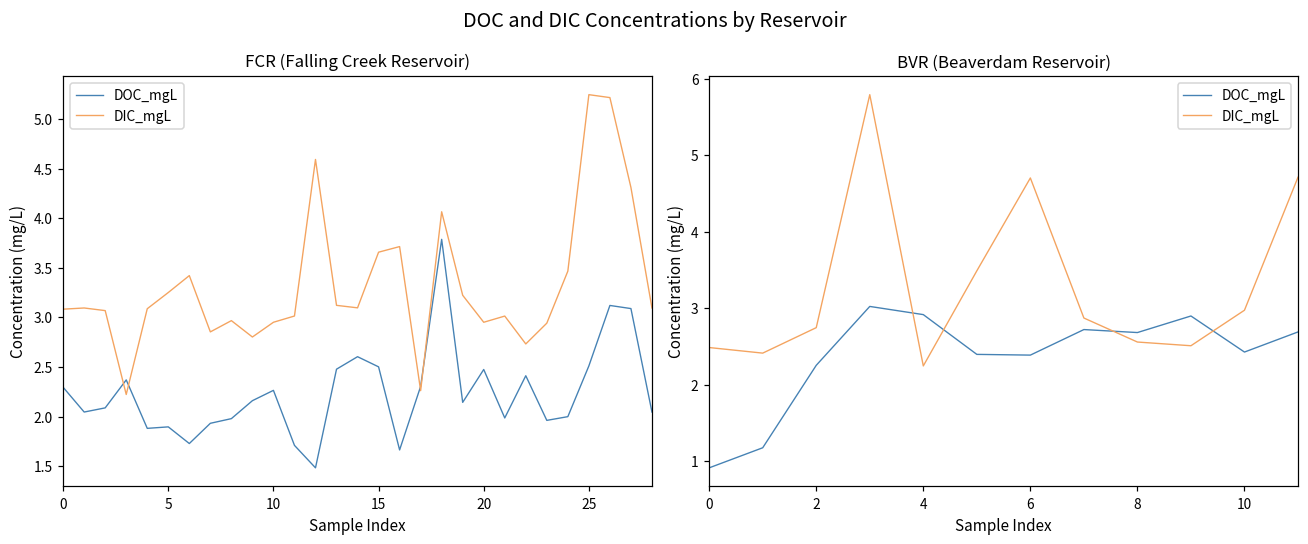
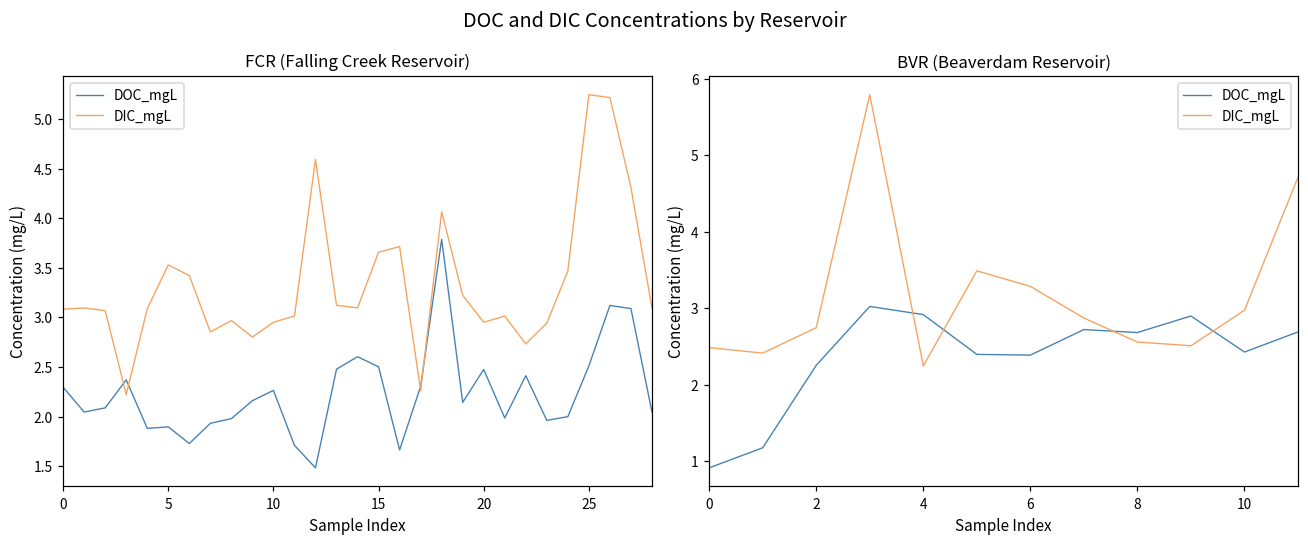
FCR (Falling Creek Reservoir), DIC_mgL, 5: 3.3 -> 3.5
BVR (Beaverdam Reservoir), DIC_mgL, 6: 4.7 -> 3.3
